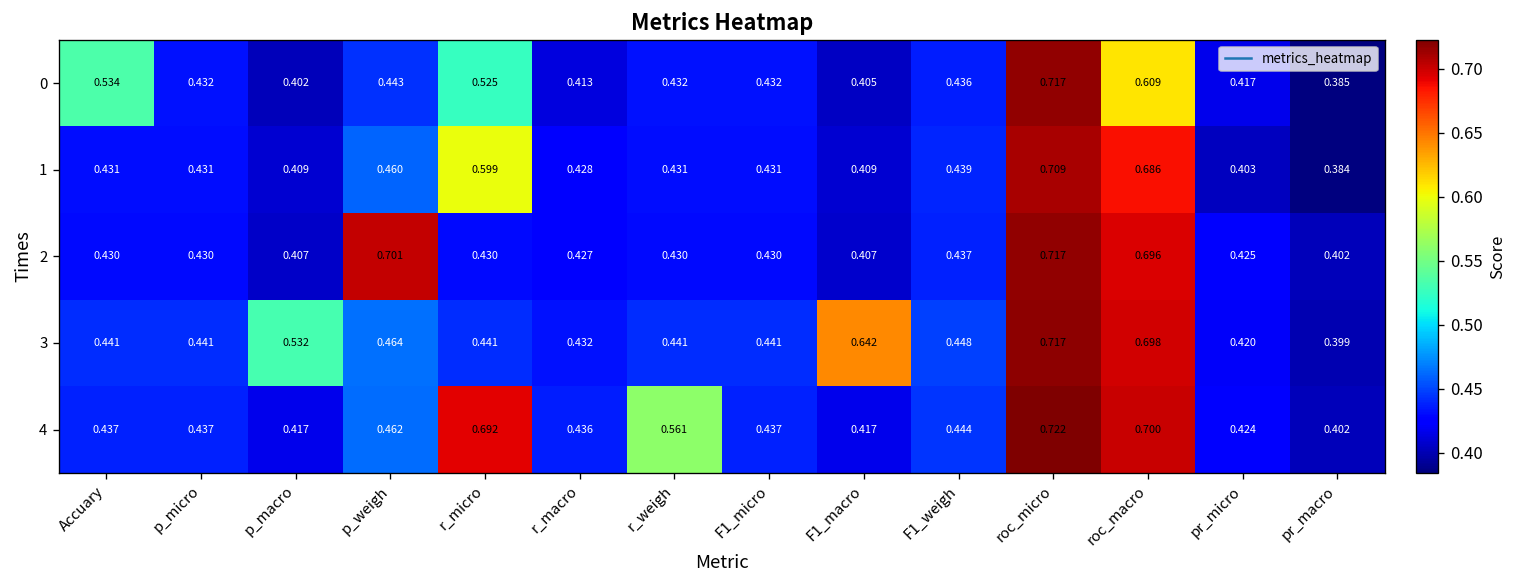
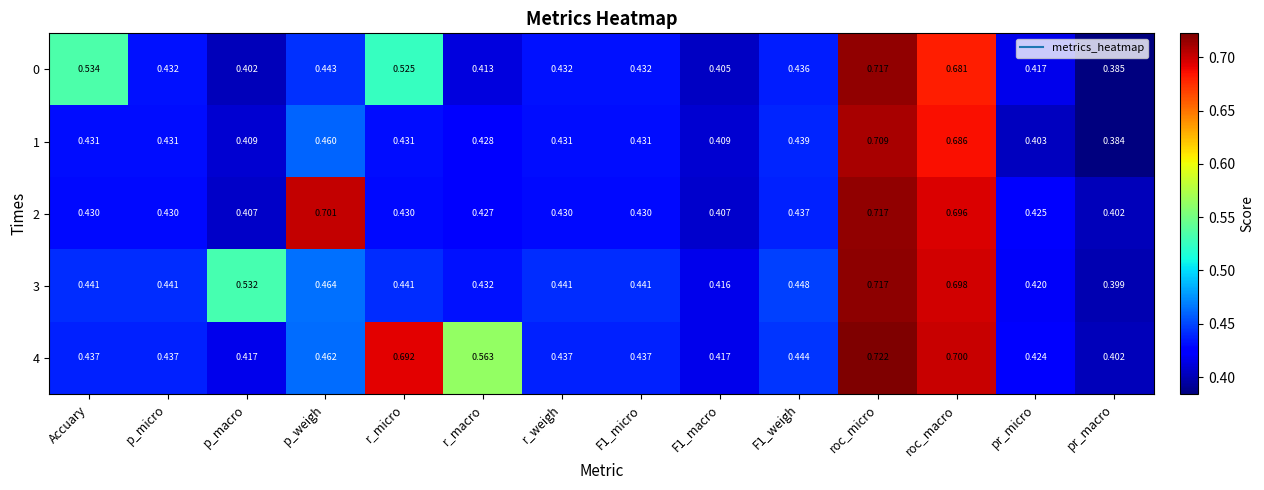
0, roc_macro: 0.609 -> 0.681
1, r_micro: 0.599 -> 0.431
3, F1_macro: 0.642 -> 0.416
4, r_macro: 0.436 -> 0.563
4, r_weigh: 0.561 -> 0.437
